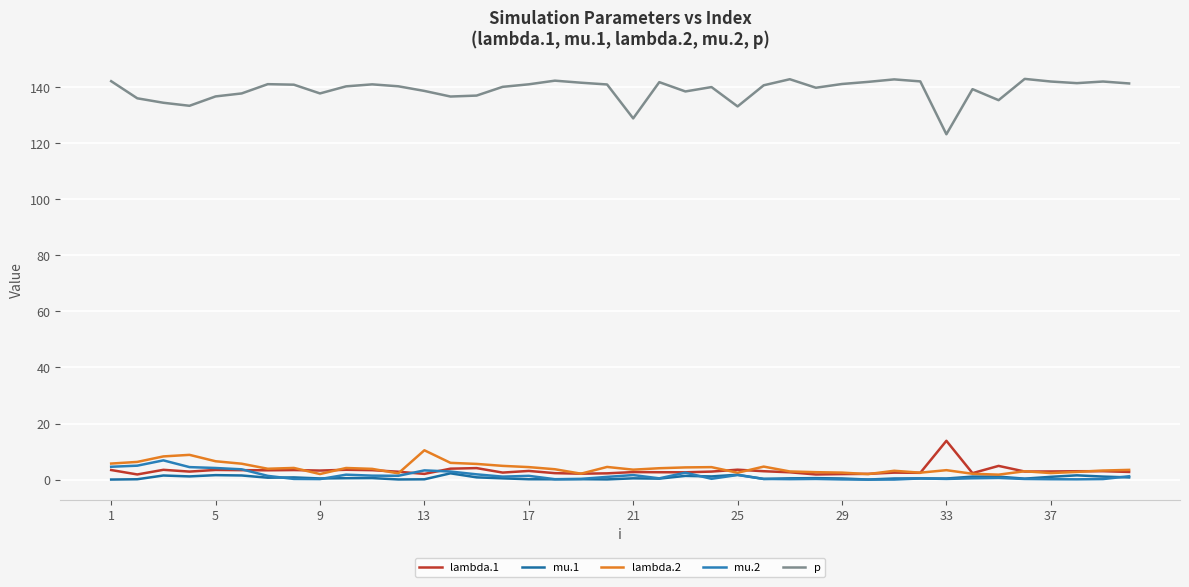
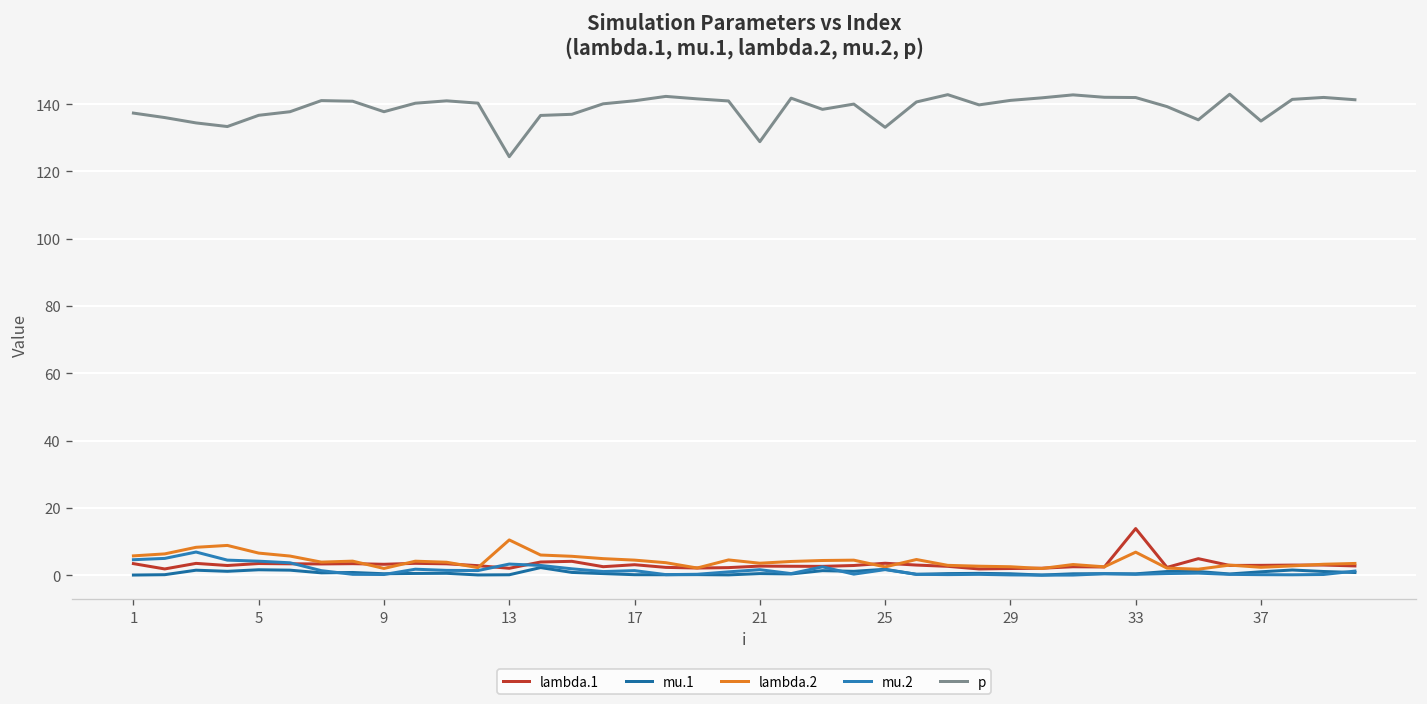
p, 1: 142 -> 137
p, 13: 139 -> 124
lambda.2, 33: 3 -> 7
p, 33: 123 -> 142
p, 37: 142 -> 135
